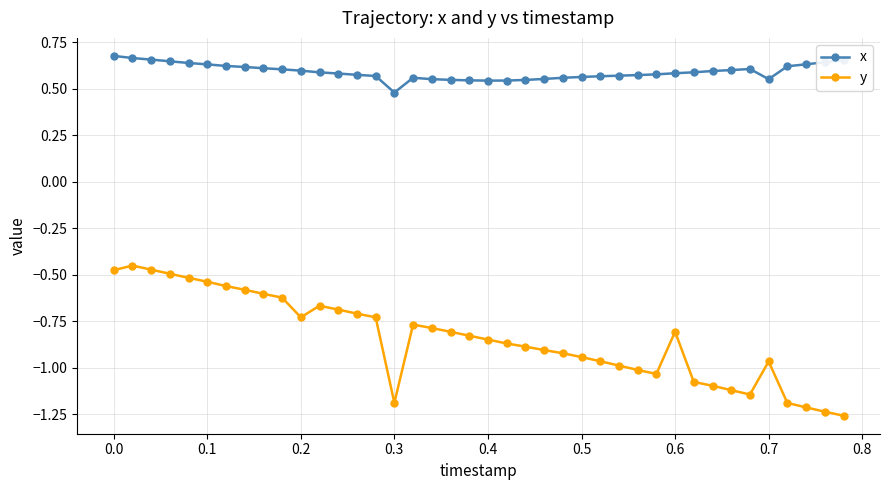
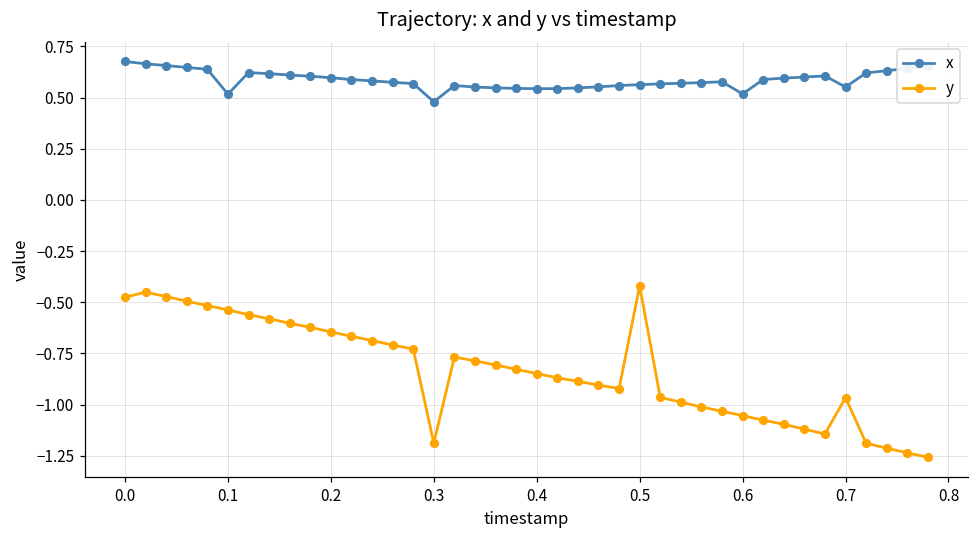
x, 0.1: 0.63 -> 0.52
y, 0.2: -0.73 -> -0.64
y, 0.5: -0.94 -> -0.42
x, 0.6: 0.58 -> 0.52
y, 0.6: -0.81 -> -1.05
